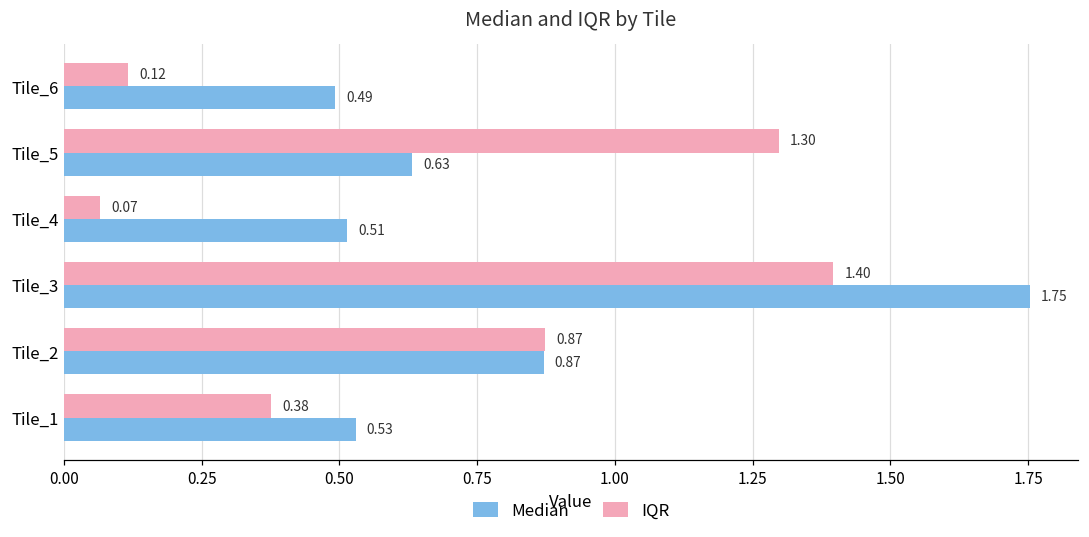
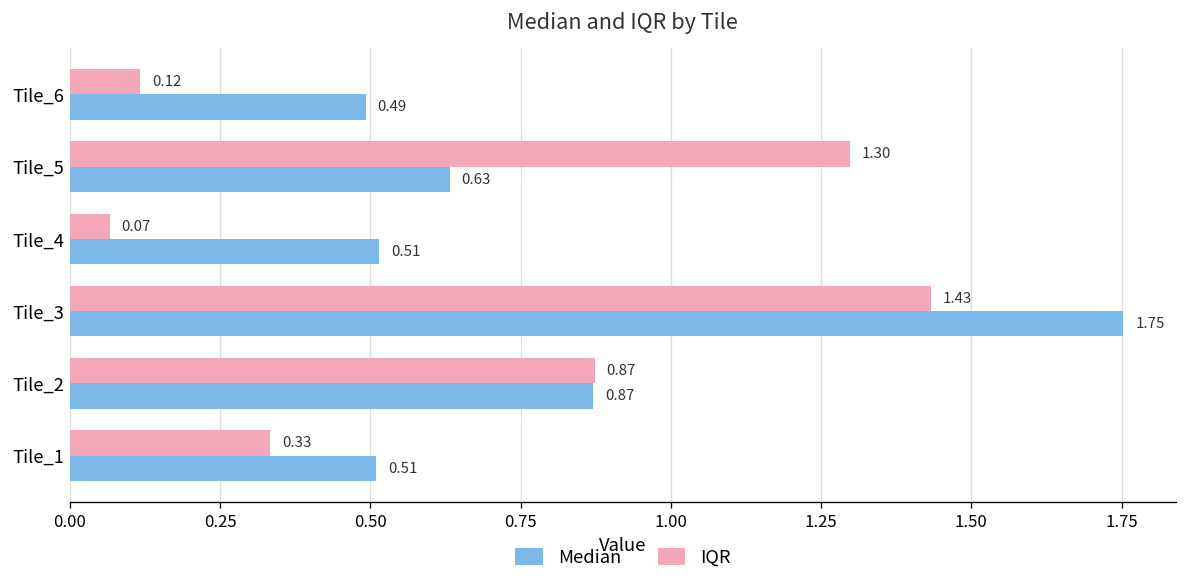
IQR, Tile_3: 1.40 -> 1.43
IQR, Tile_1: 0.38 -> 0.33
Median, Tile_1: 0.53 -> 0.51
